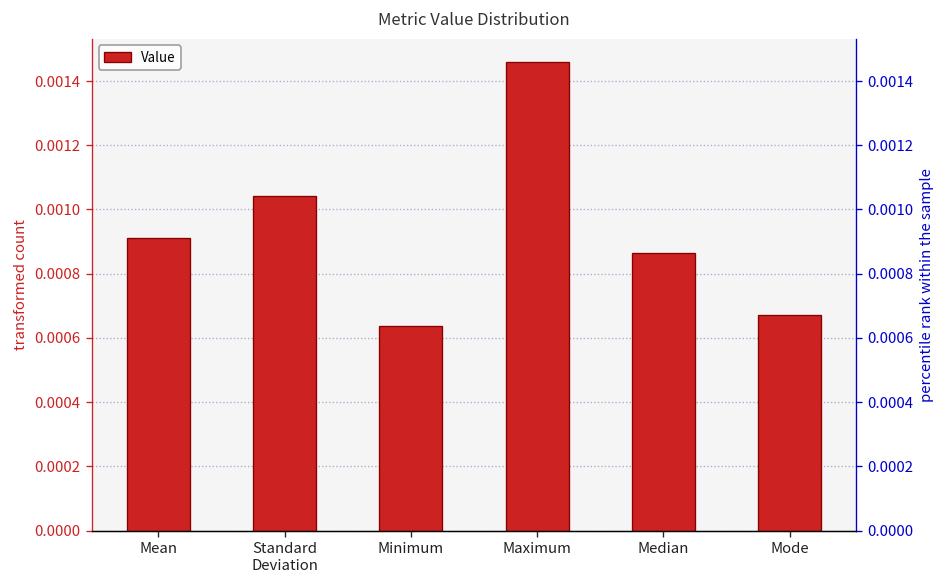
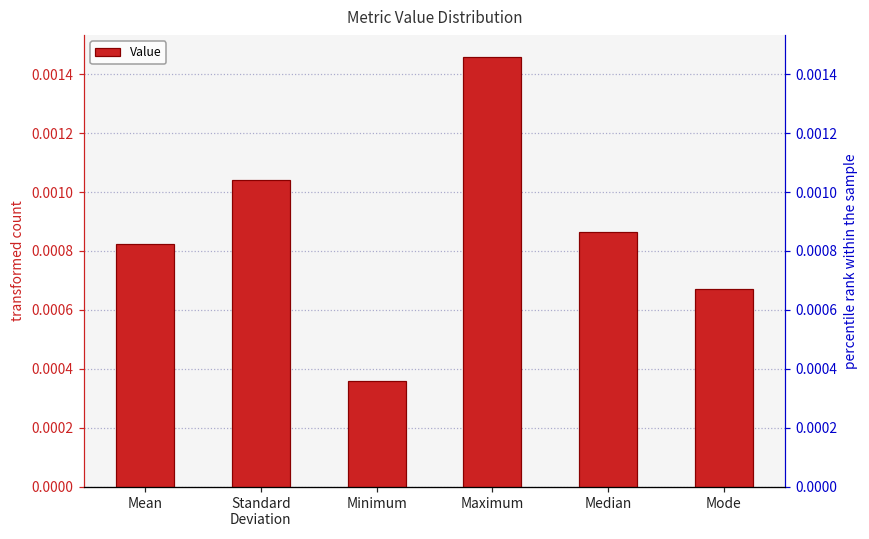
Mean: 0.00091 -> 0.00082
Minimum: 0.00064 -> 0.00036
